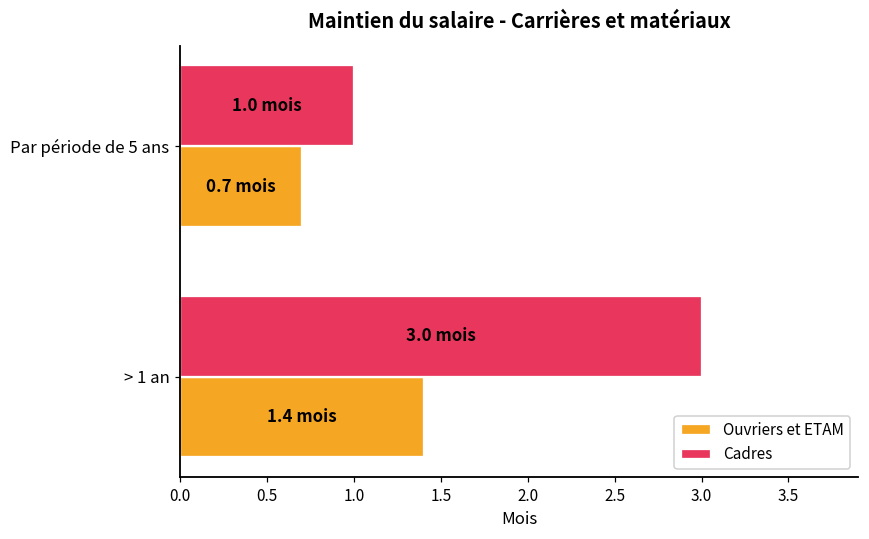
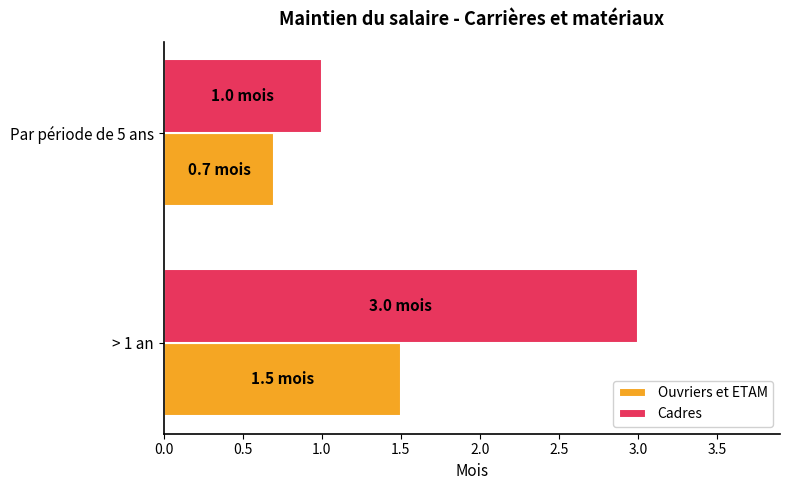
Ouvriers et ETAM, > 1 an: 1.4 -> 1.5
